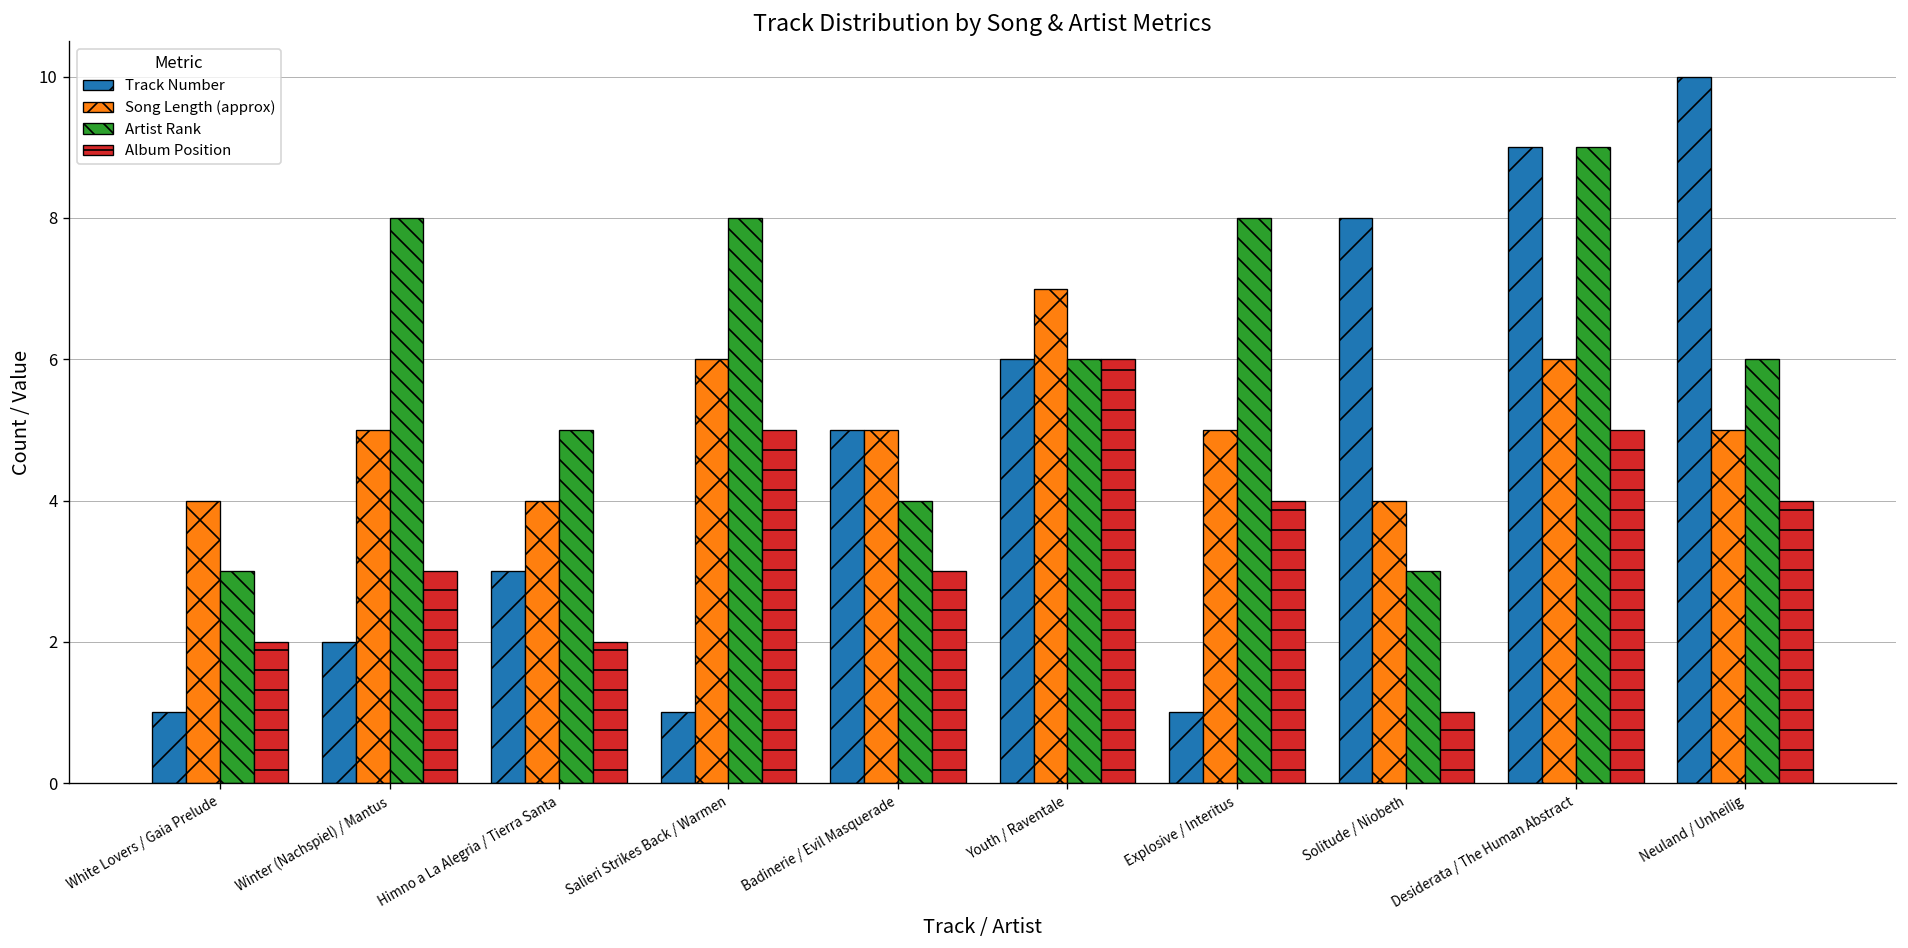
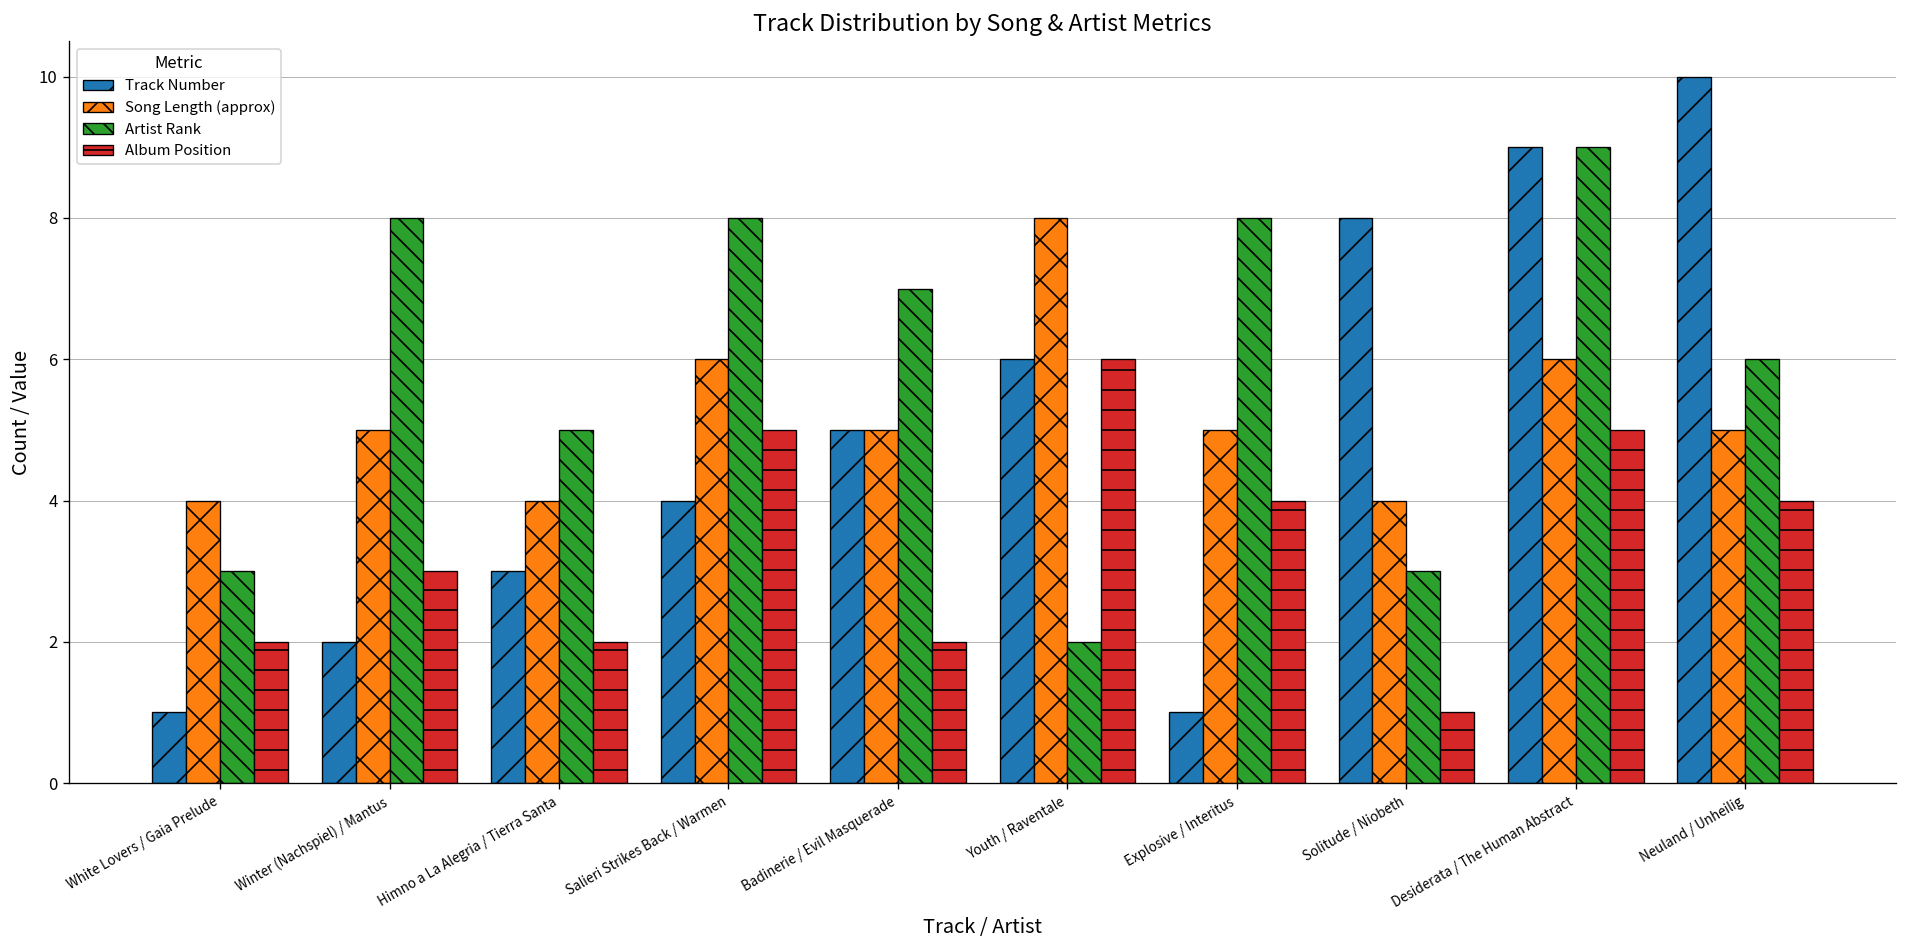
Track Number, Salieri Strikes Back / Warmen: 1 -> 4
Artist Rank, Badinerie / Evil Masquerade: 4 -> 7
Album Position, Badinerie / Evil Masquerade: 3 -> 2
Song Length (approx), Youth / Raventale: 7 -> 8
Artist Rank, Youth / Raventale: 6 -> 2
